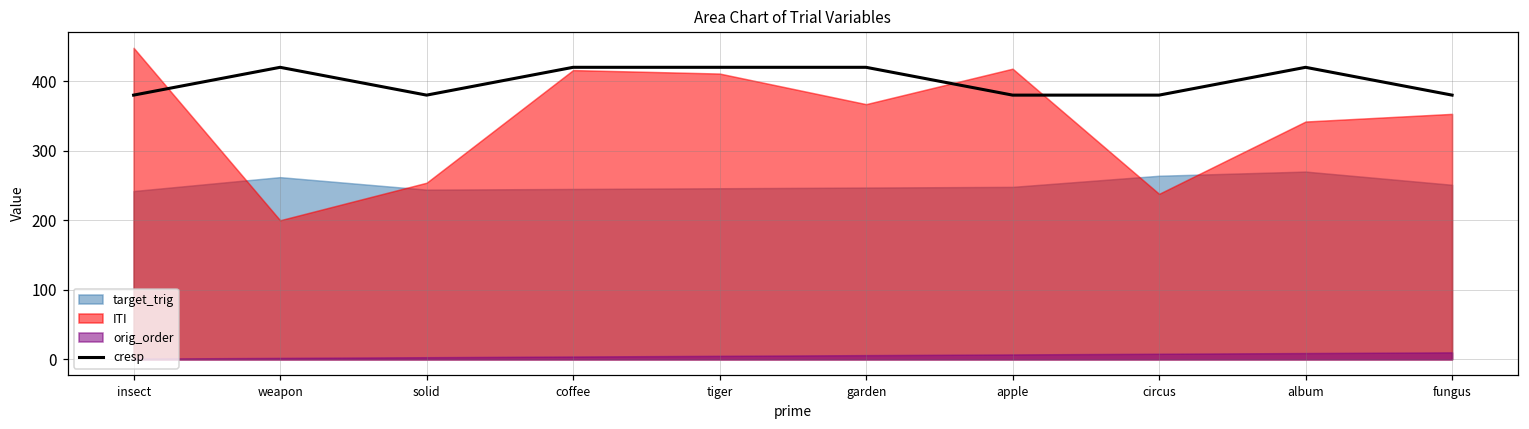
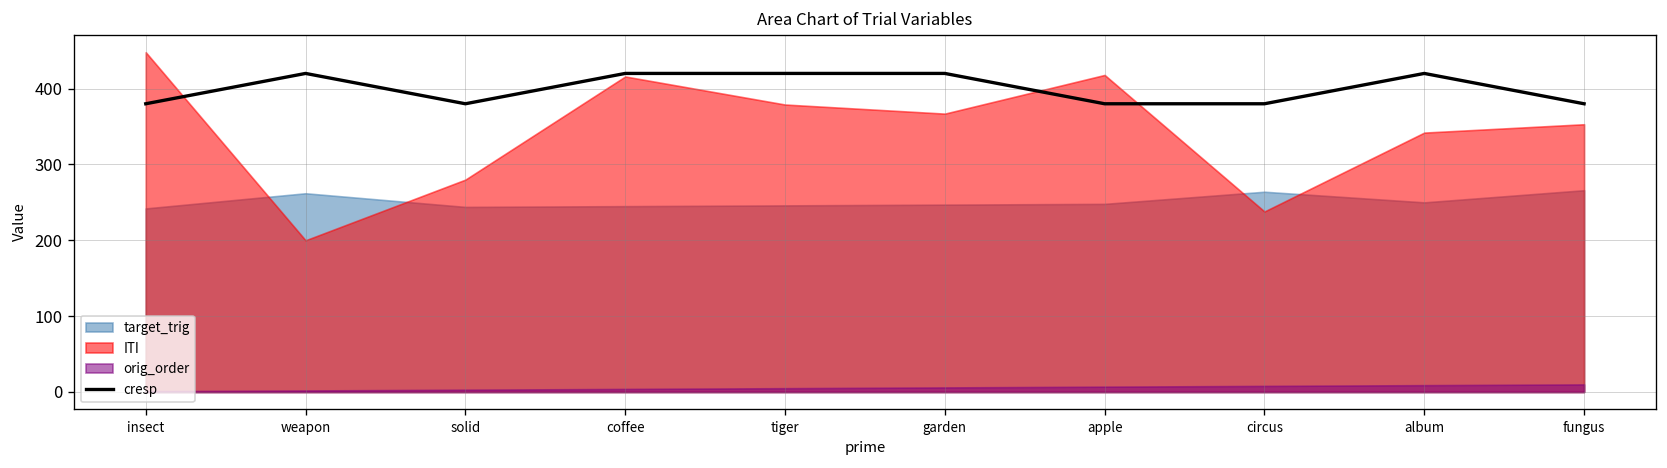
ITI, solid: 250 -> 280
ITI, tiger: 410 -> 380
target_trig, album: 270 -> 250
target_trig, fungus: 250 -> 270
